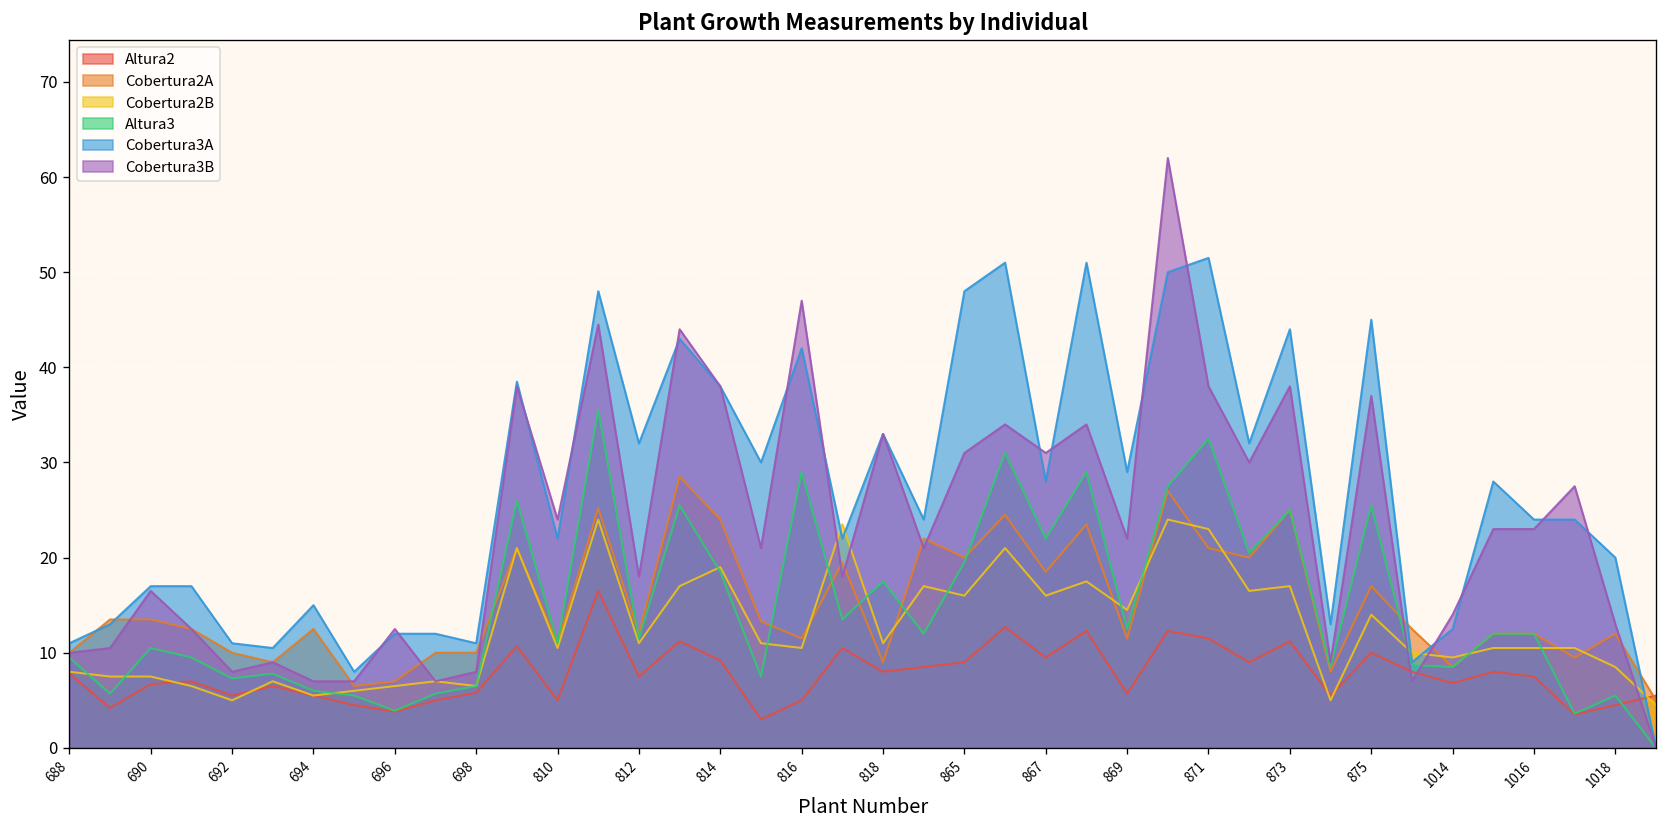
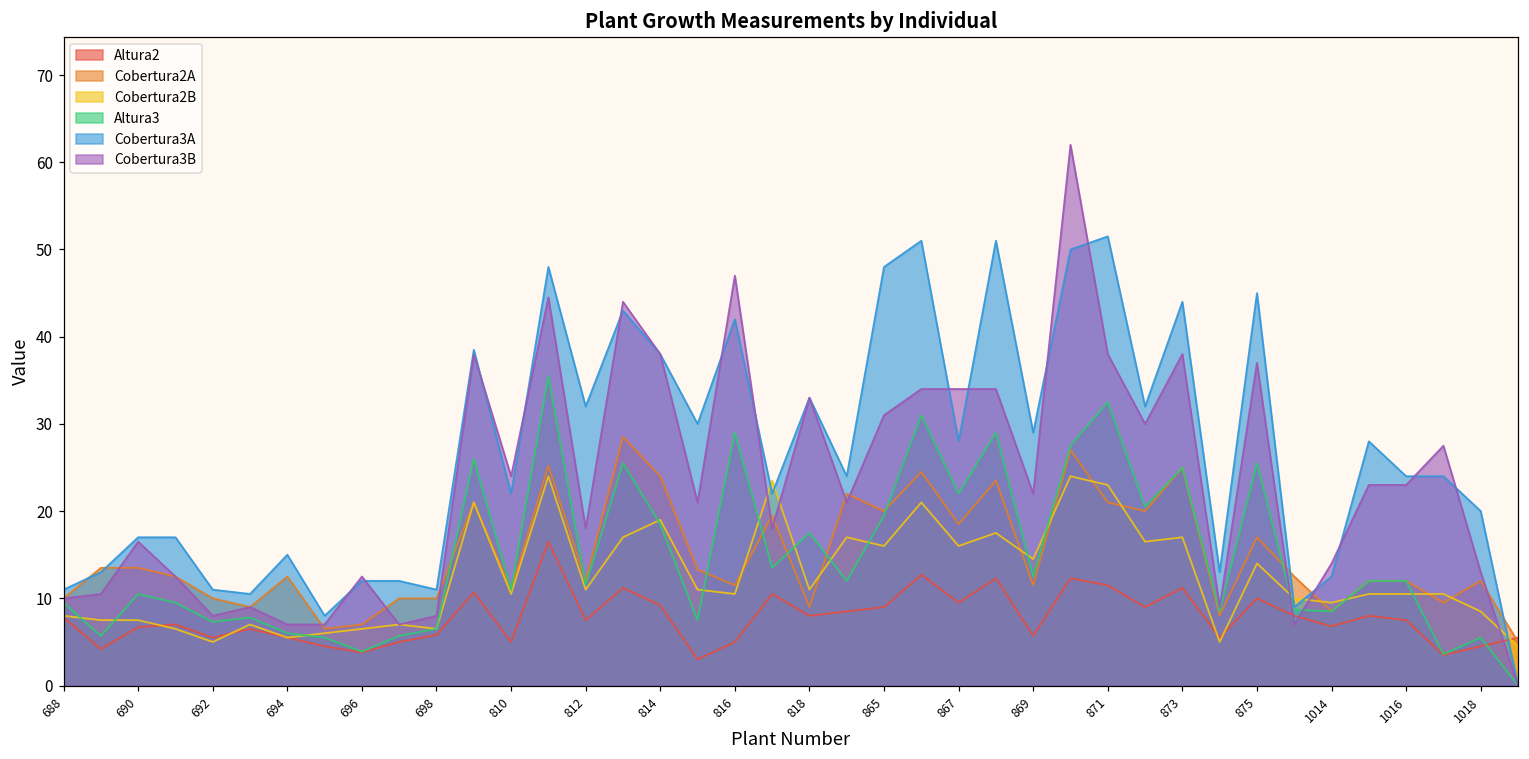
Cobertura3B, 867: 31 -> 34
